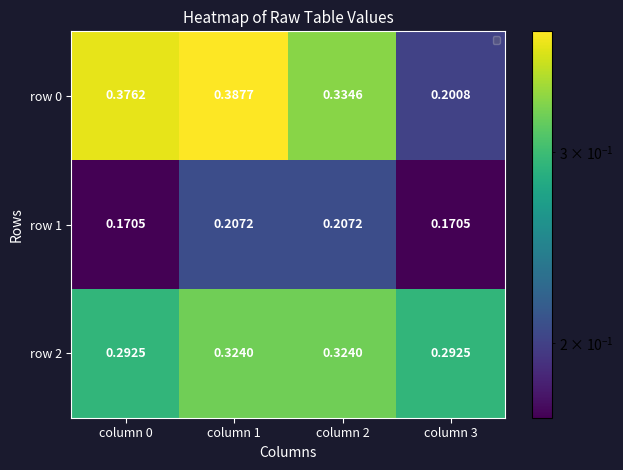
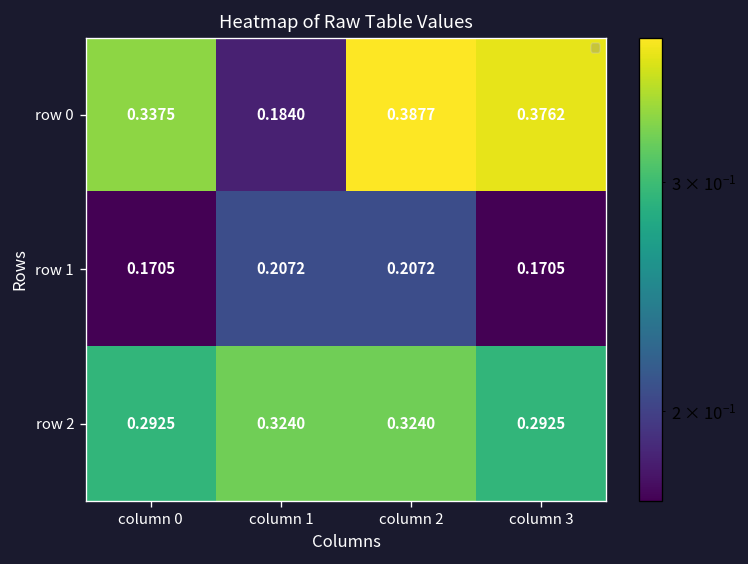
row 0, column 0: 0.3762 -> 0.3375
row 0, column 1: 0.3877 -> 0.1840
row 0, column 2: 0.3346 -> 0.3877
row 0, column 3: 0.2008 -> 0.3762
